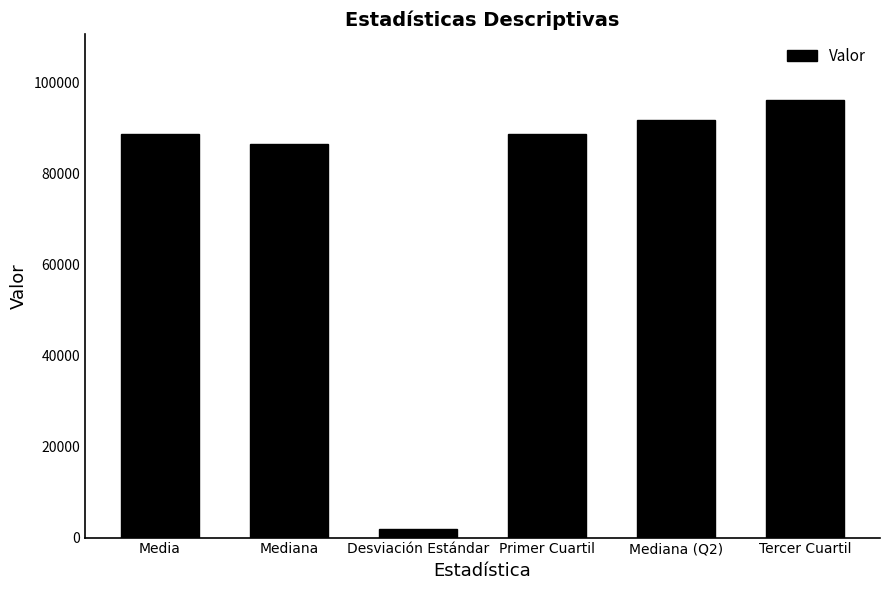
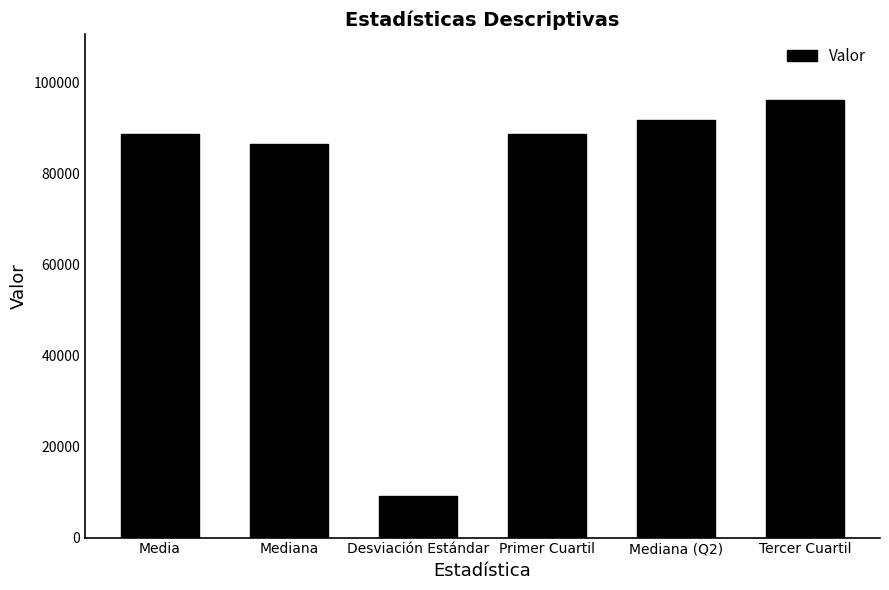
Desviación Estándar: 2000 -> 9000
